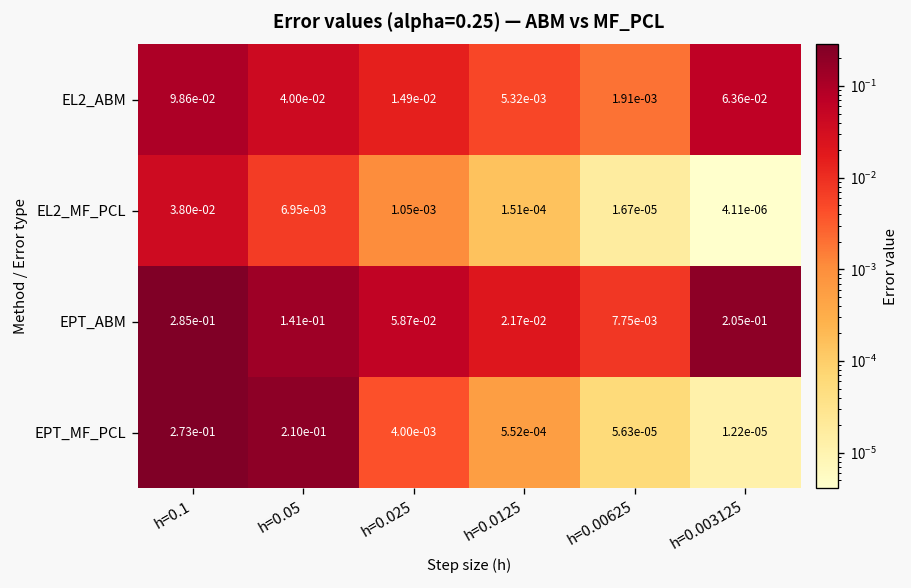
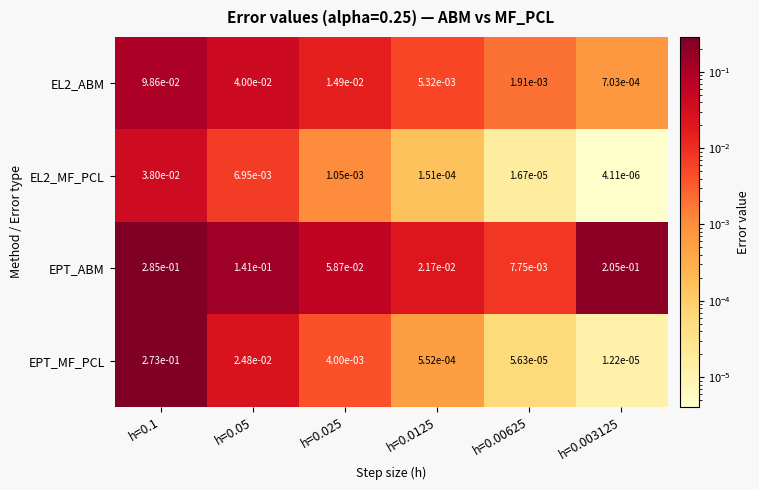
EL2_ABM, h=0.003125: 6.36e-02 -> 7.03e-04
EPT_MF_PCL, h=0.05: 2.10e-01 -> 2.48e-02
